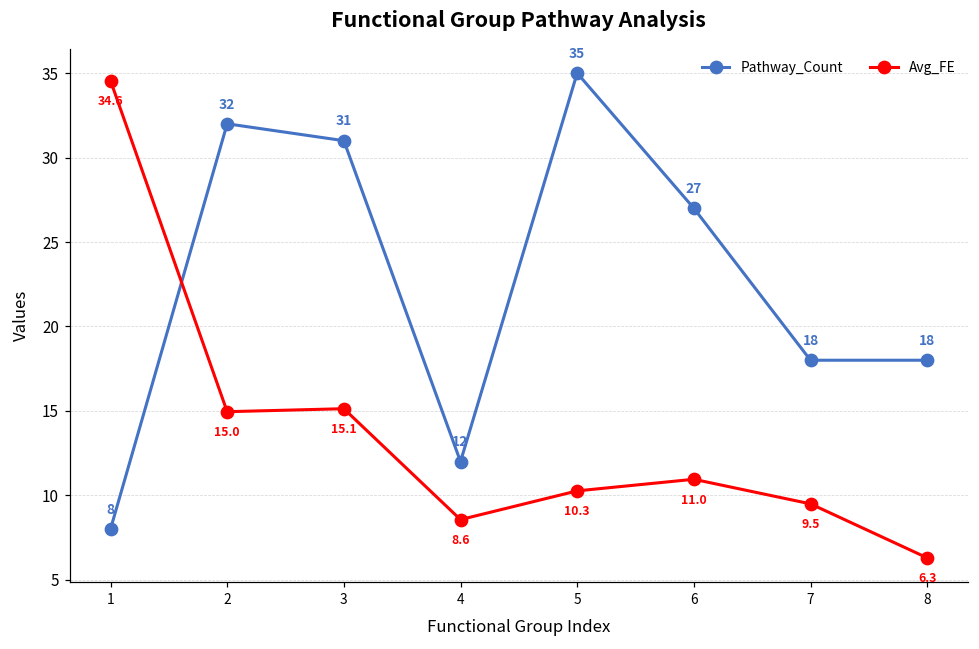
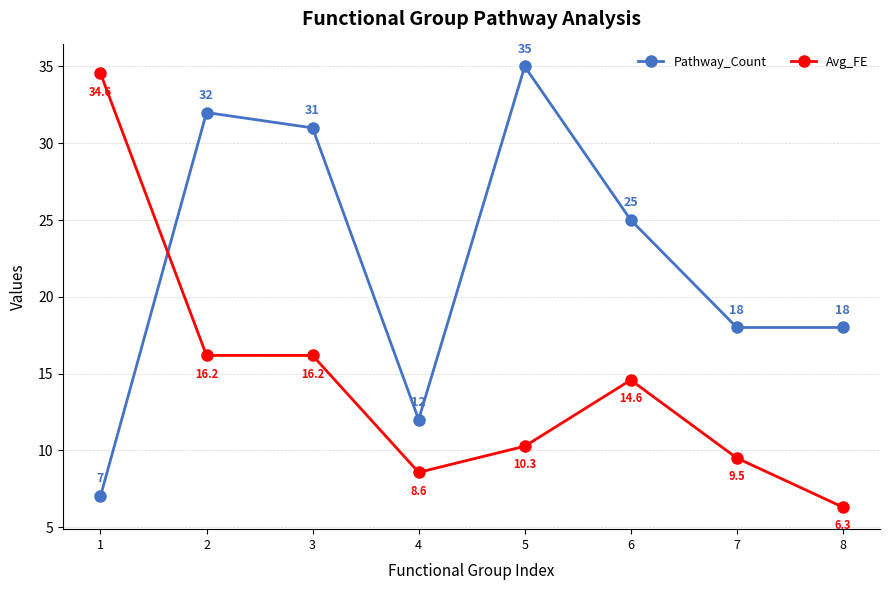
Pathway_Count, 1: 8 -> 7
Avg_FE, 2: 15.0 -> 16.2
Avg_FE, 3: 15.1 -> 16.2
Pathway_Count, 6: 27 -> 25
Avg_FE, 6: 11.0 -> 14.6
